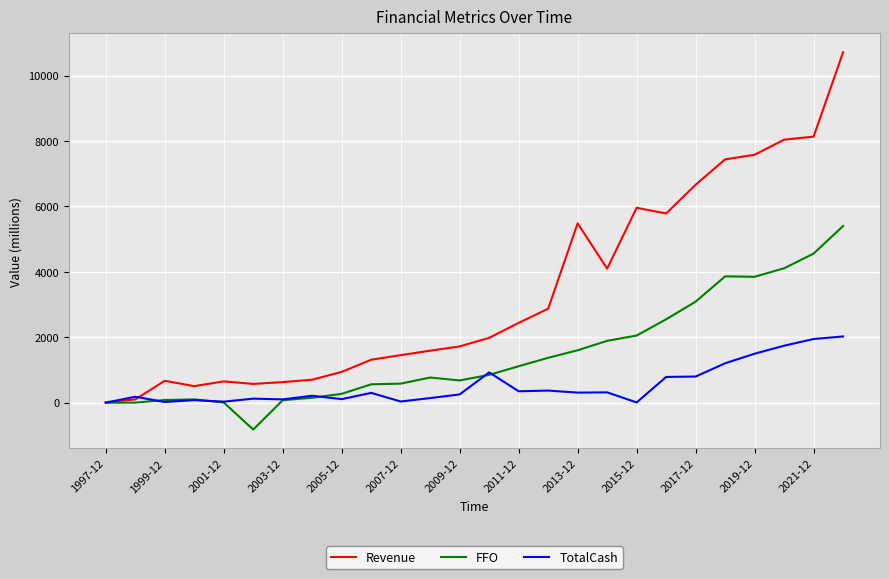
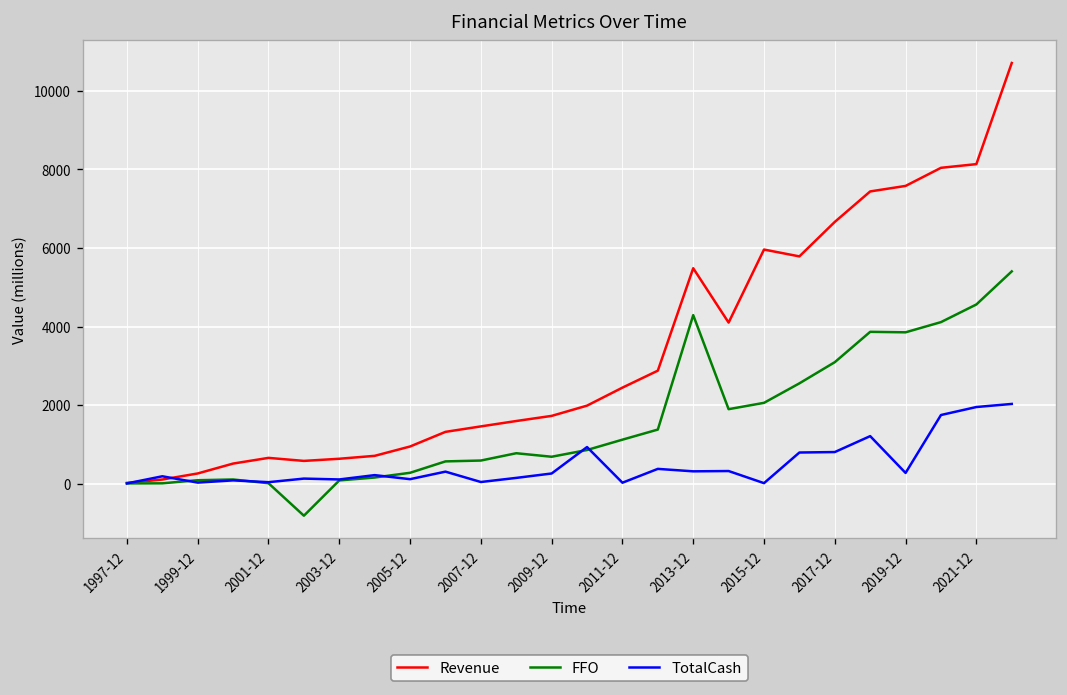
Revenue, 1999-12: 700 -> 300
TotalCash, 2011-12: 400 -> 0
FFO, 2013-12: 1600 -> 4300
TotalCash, 2019-12: 1500 -> 300
